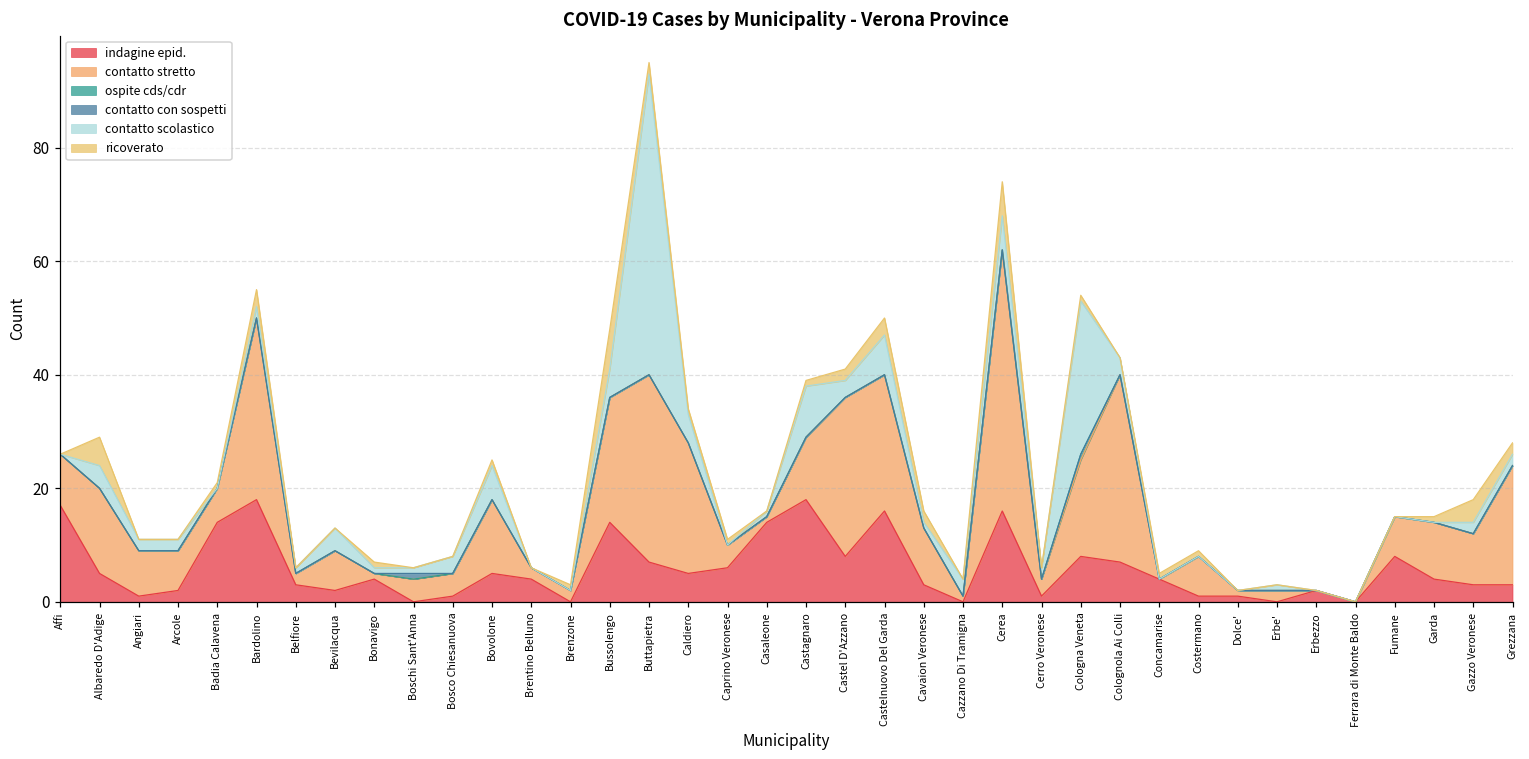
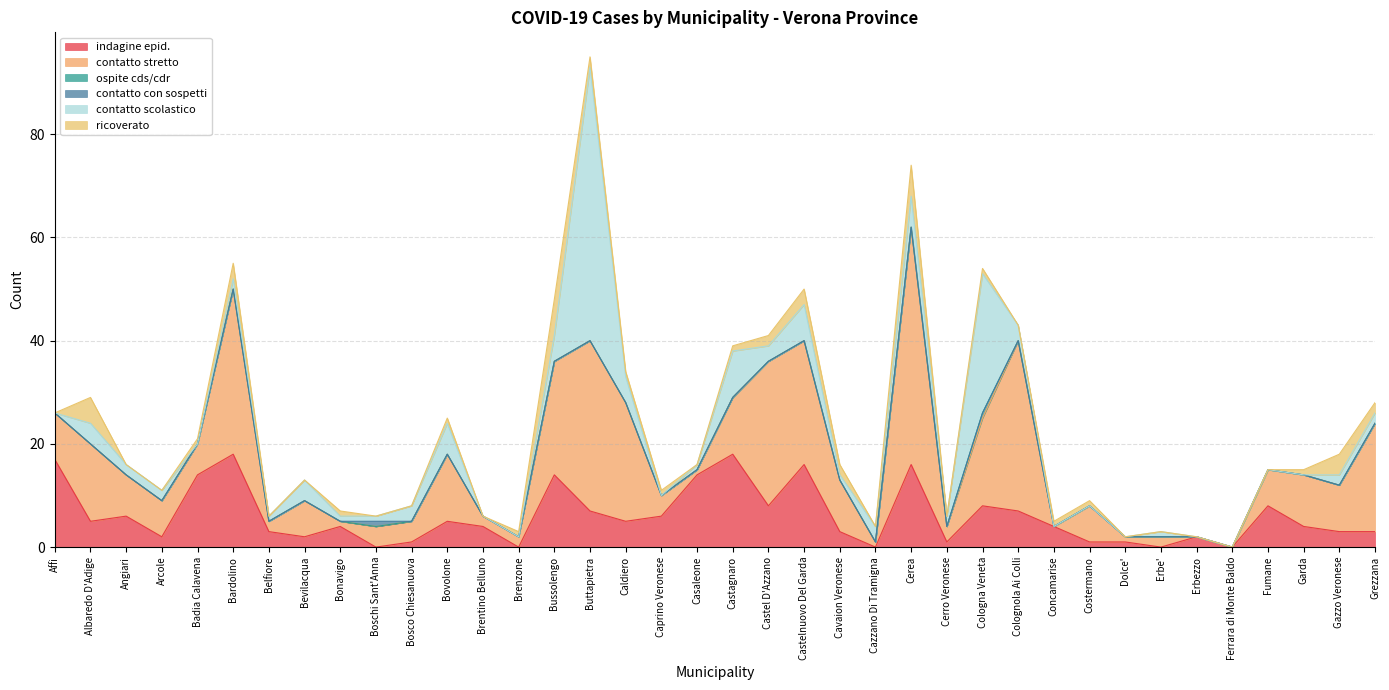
indagine epid., Angiari: 1 -> 6
